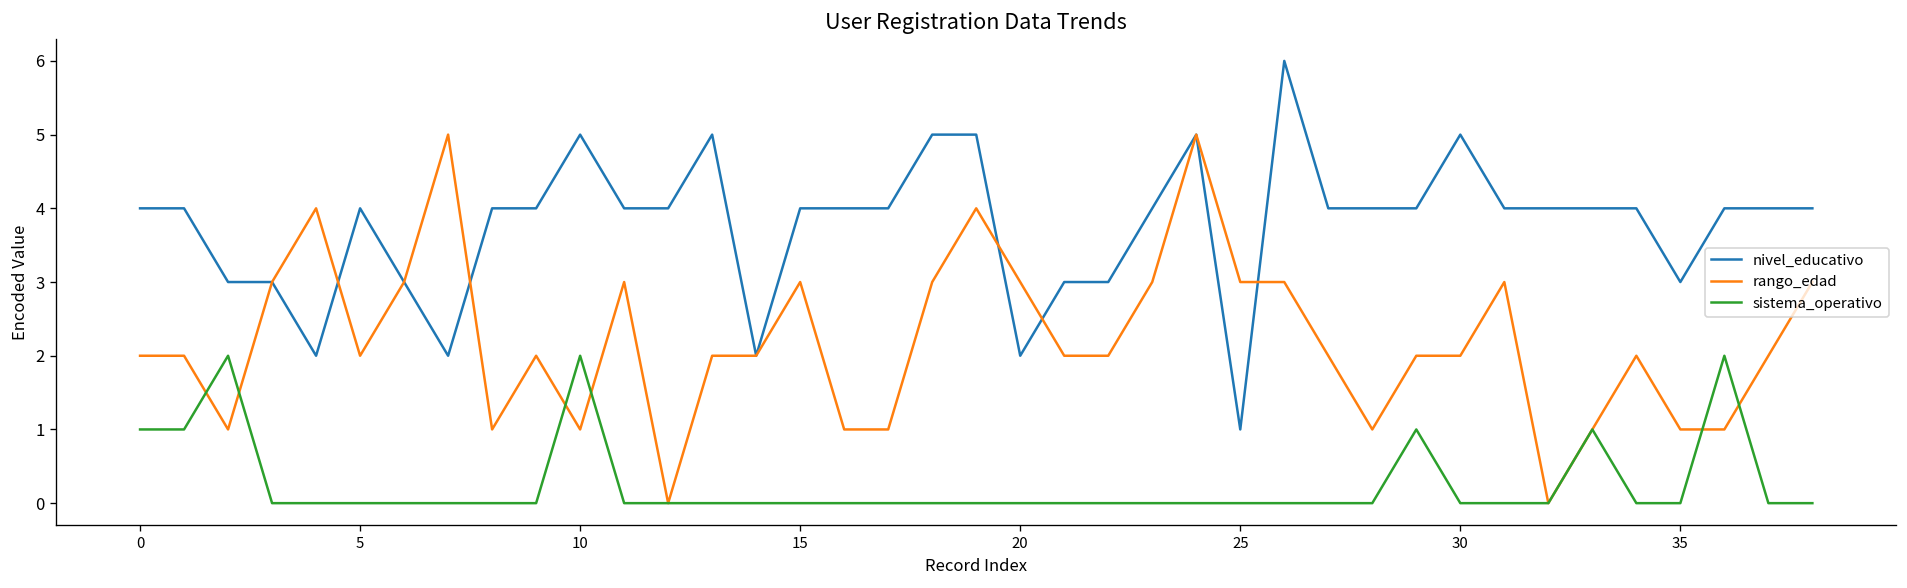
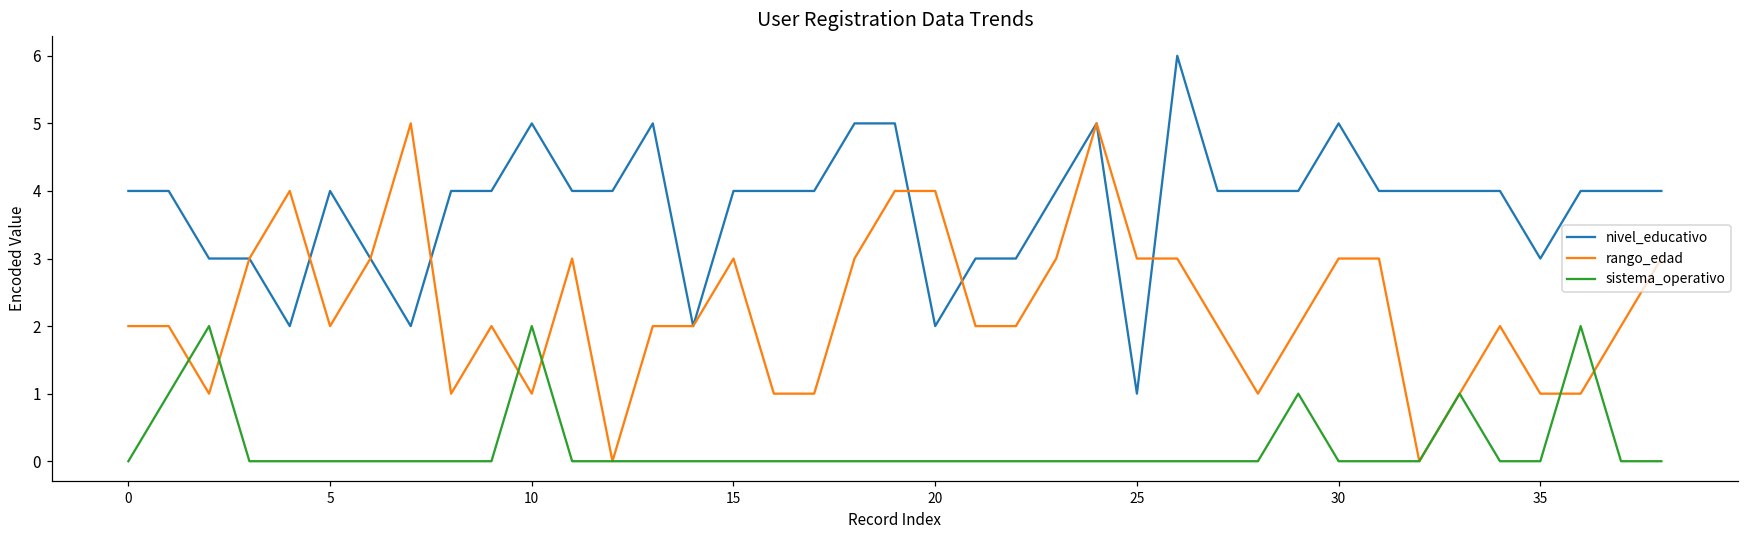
sistema_operativo, 0: 1 -> 0
rango_edad, 20: 3 -> 4
rango_edad, 30: 2 -> 3
